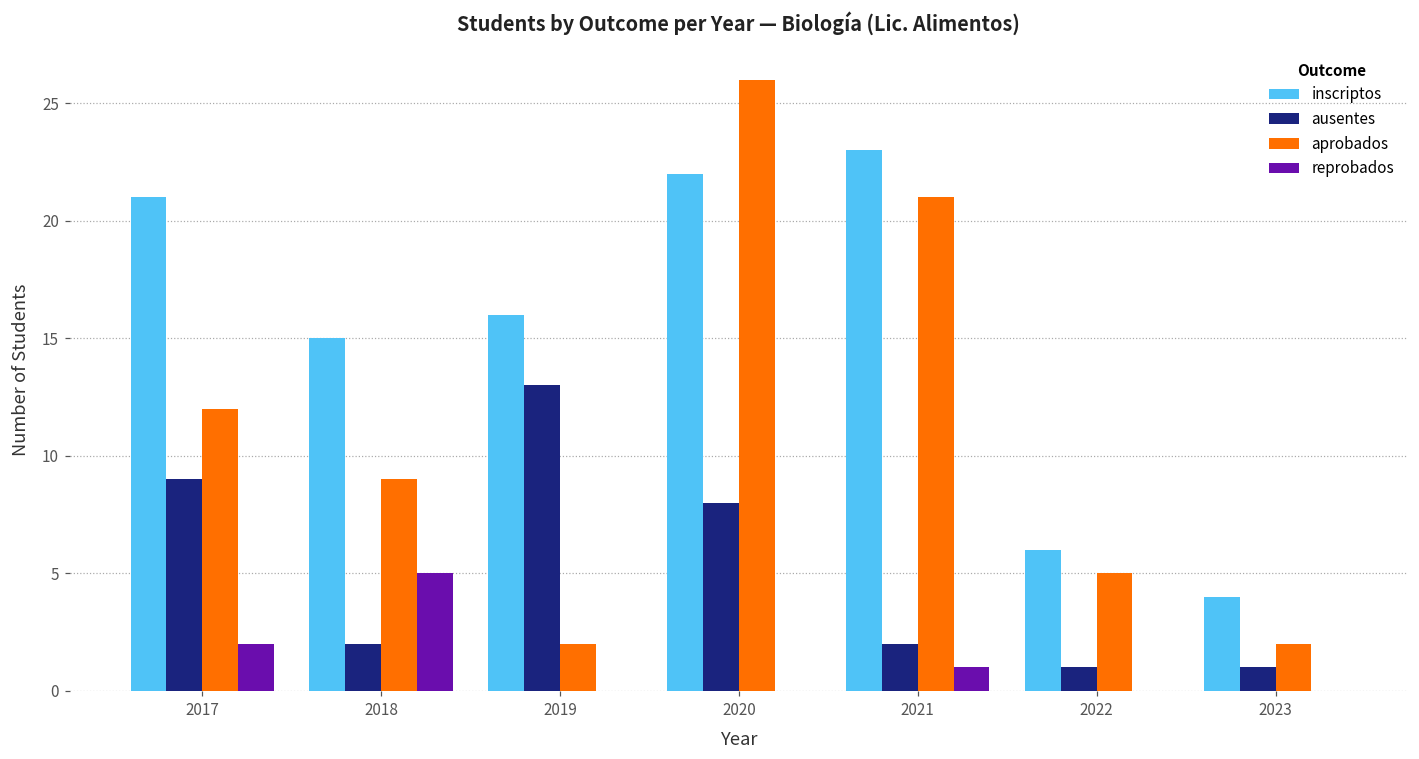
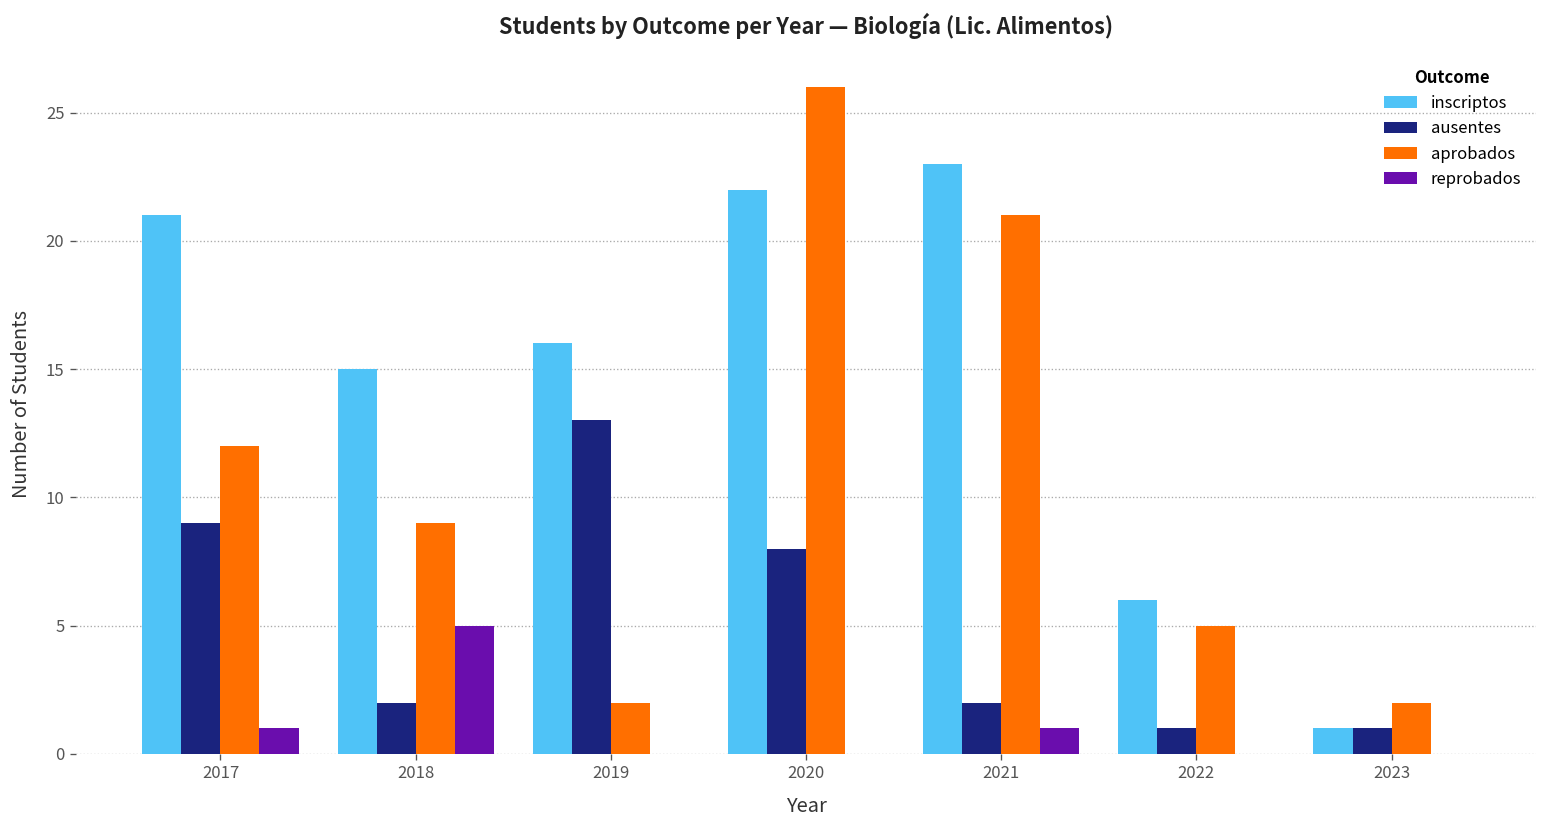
reprobados, 2017: 2 -> 1
inscriptos, 2023: 4 -> 1
